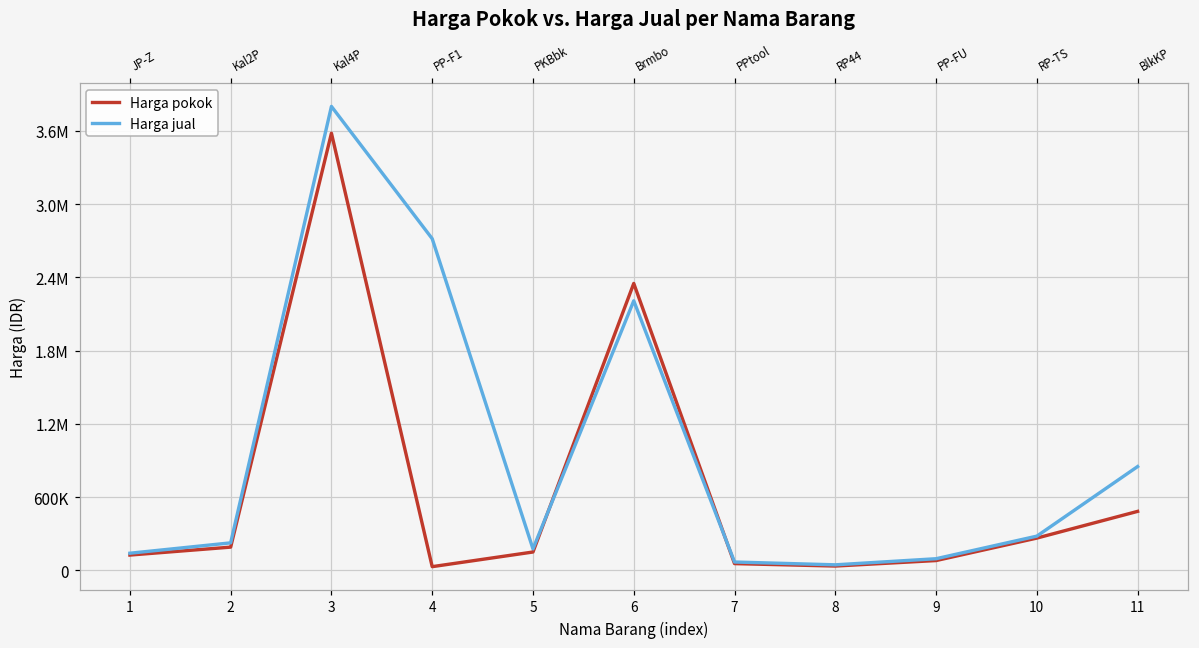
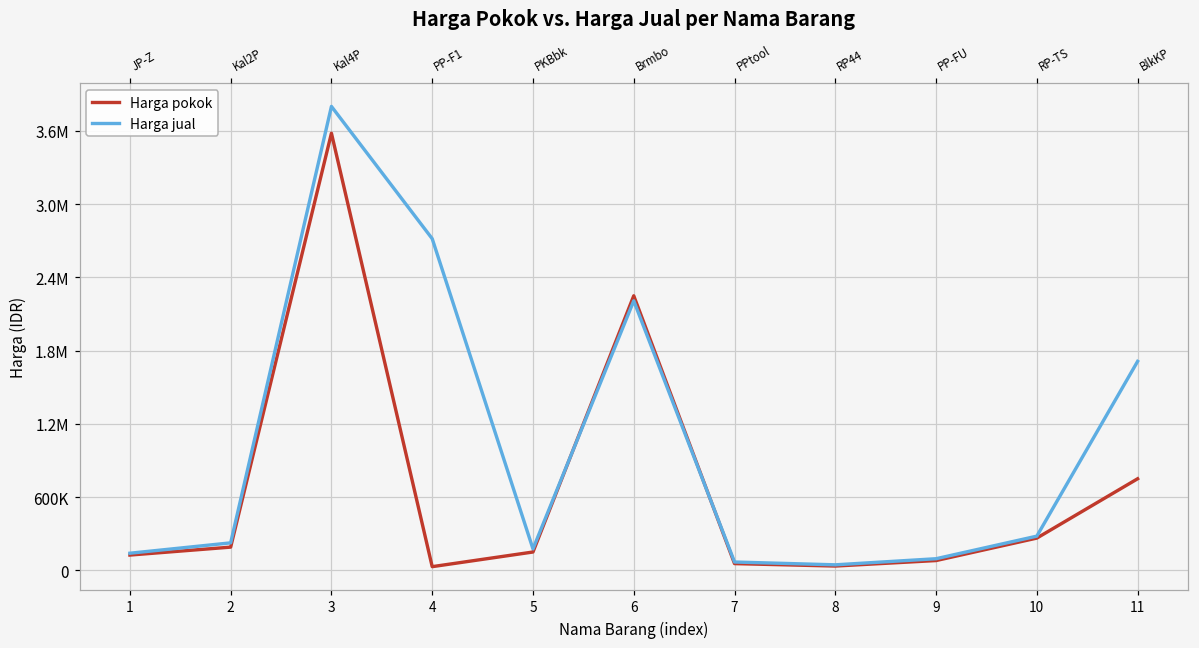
Harga pokok, 6: 2350000 -> 2250000
Harga pokok, 11: 480000 -> 750000
Harga jual, 11: 850000 -> 1710000
